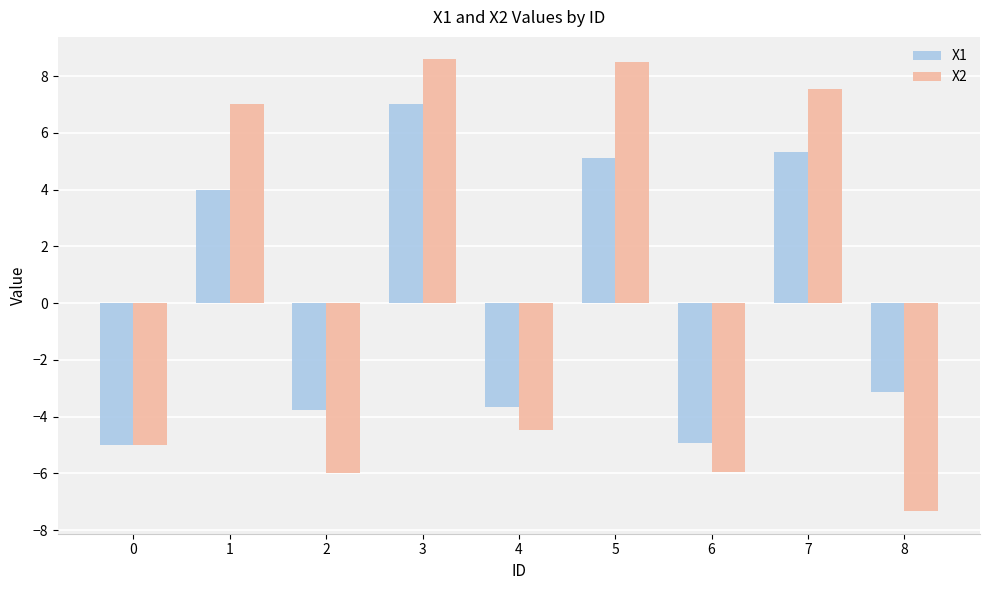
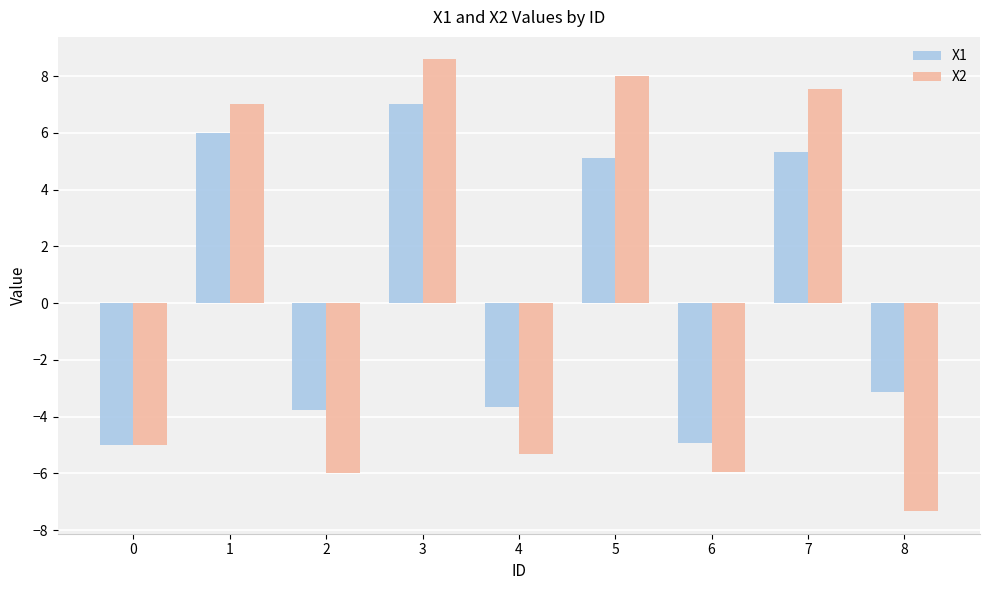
X1, 1: 4 -> 6
X2, 4: -4.5 -> -5.3
X2, 5: 8.5 -> 8.0
